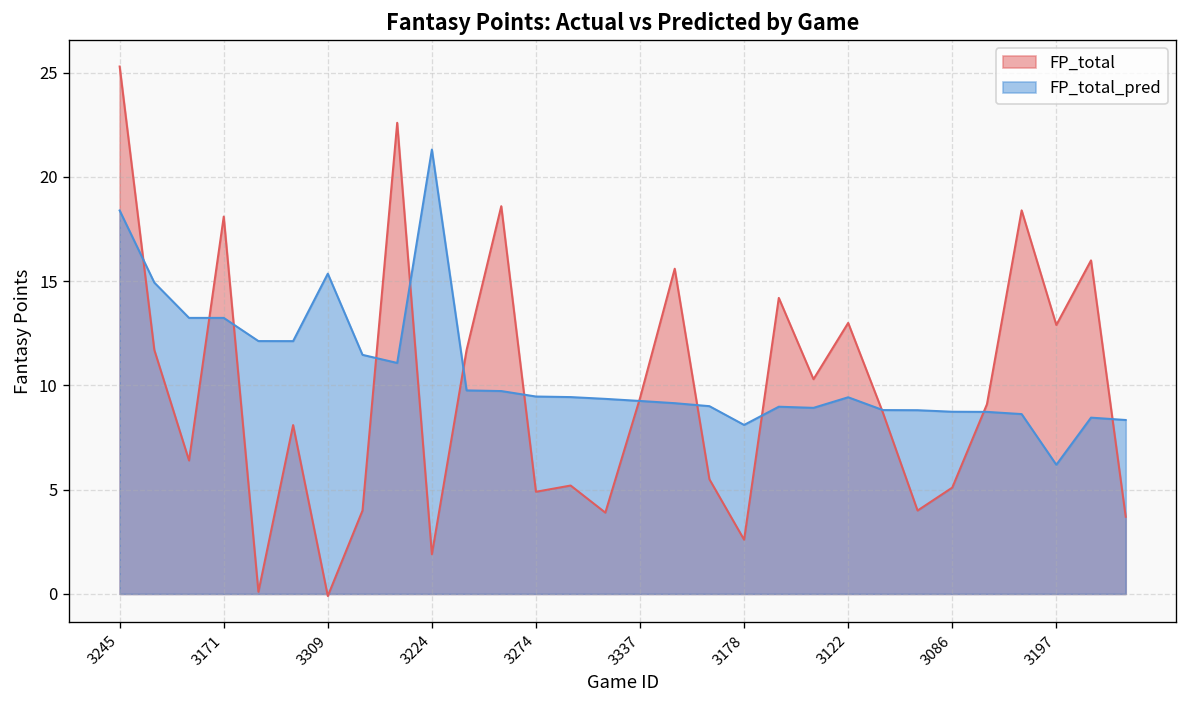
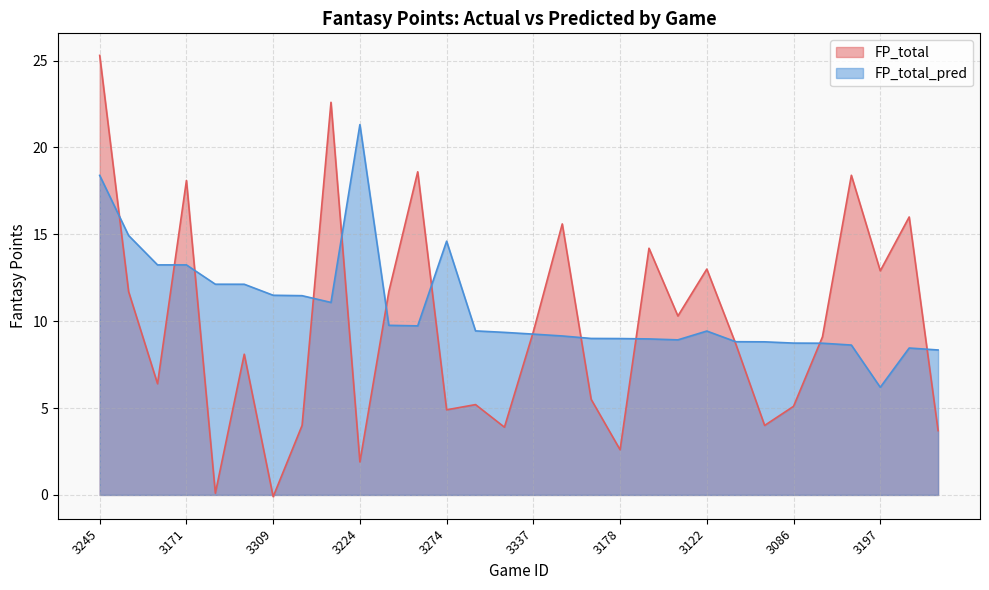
FP_total_pred, 3309: 15.4 -> 11.5
FP_total_pred, 3274: 9.5 -> 14.6
FP_total_pred, 3178: 8.1 -> 9.0
